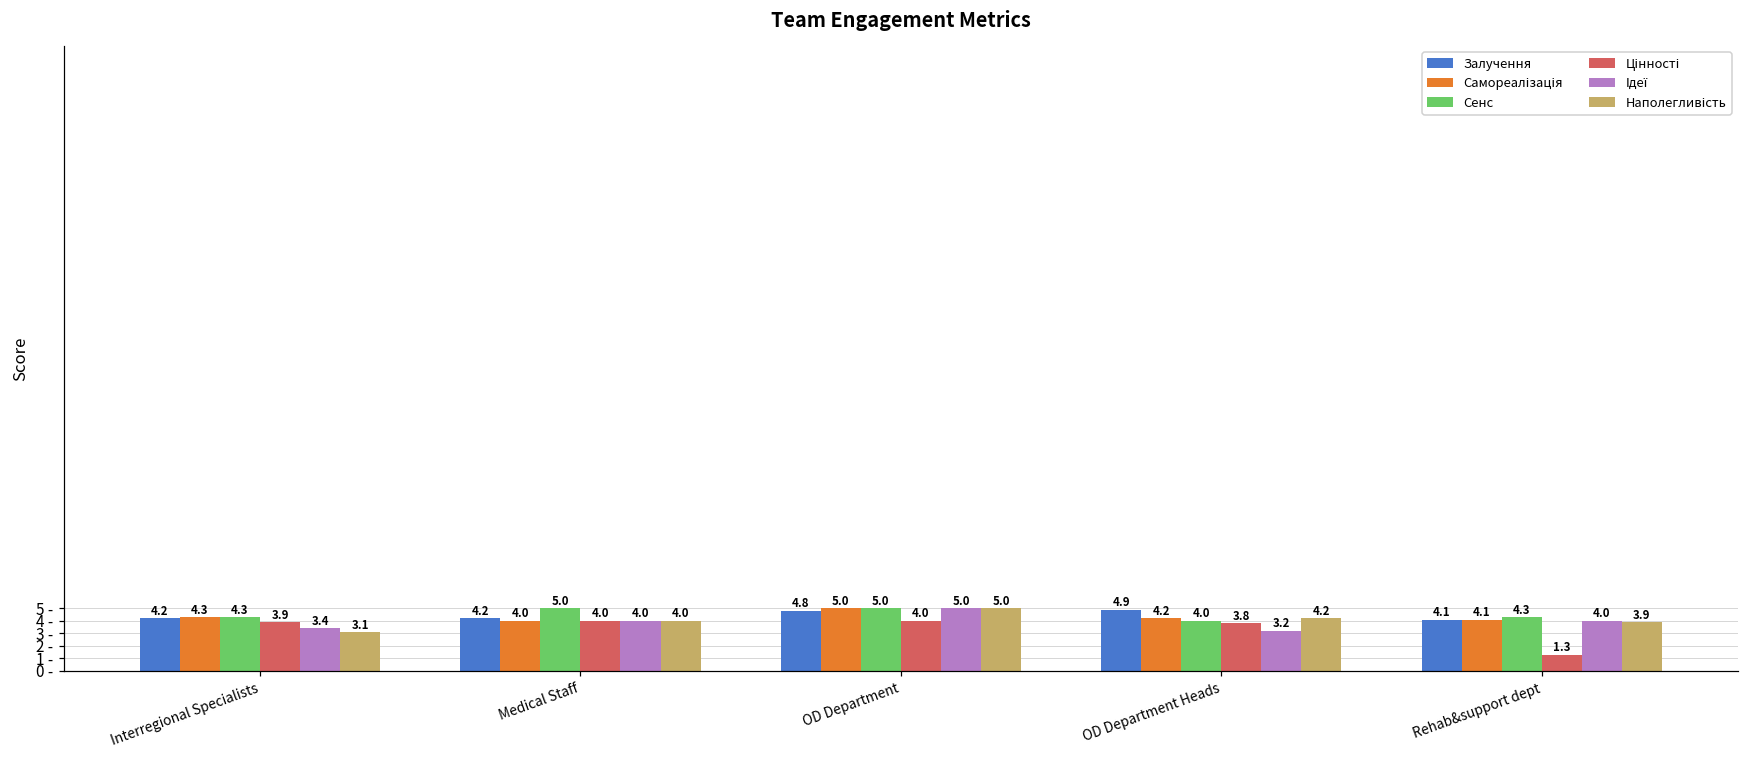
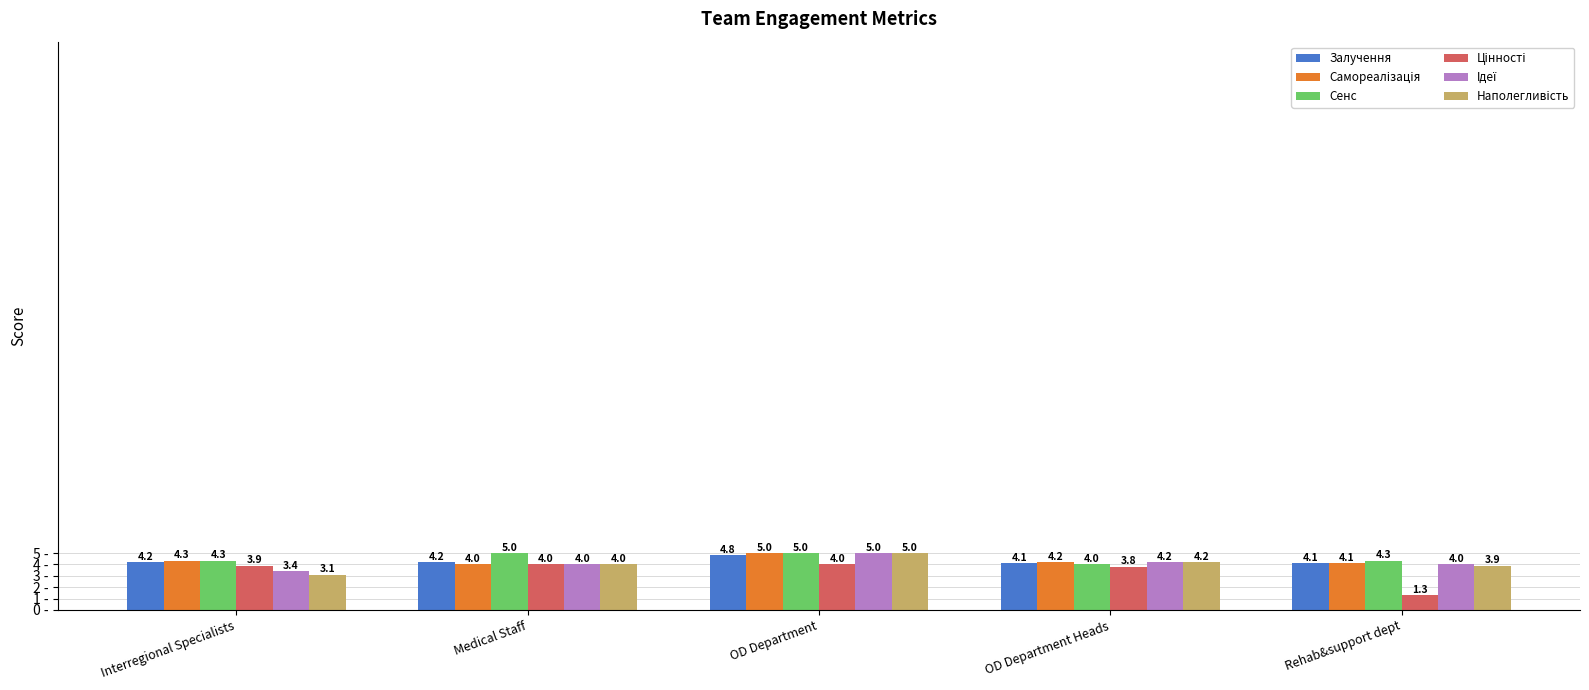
Залучення, OD Department Heads: 4.9 -> 4.1
Ідеї, OD Department Heads: 3.2 -> 4.2
